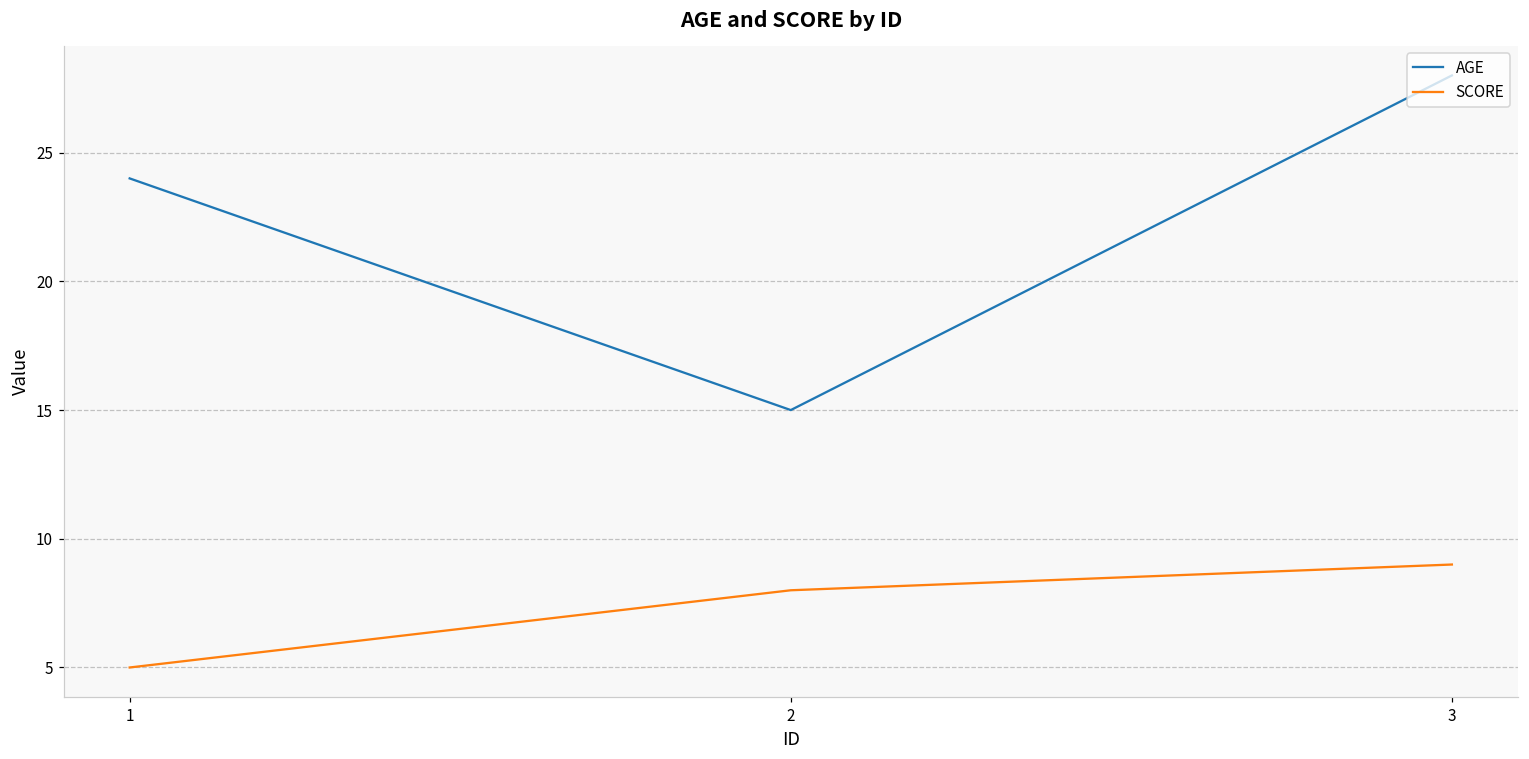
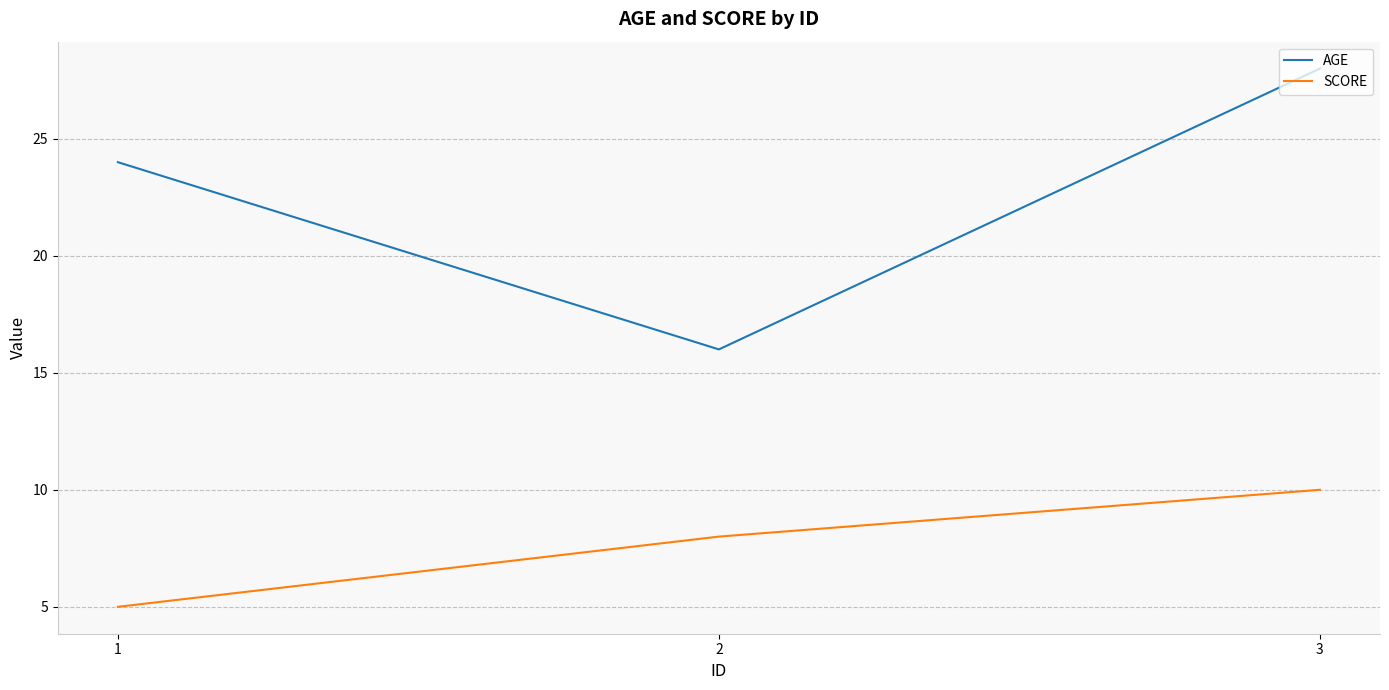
AGE, 2: 15 -> 16
SCORE, 3: 9 -> 10
